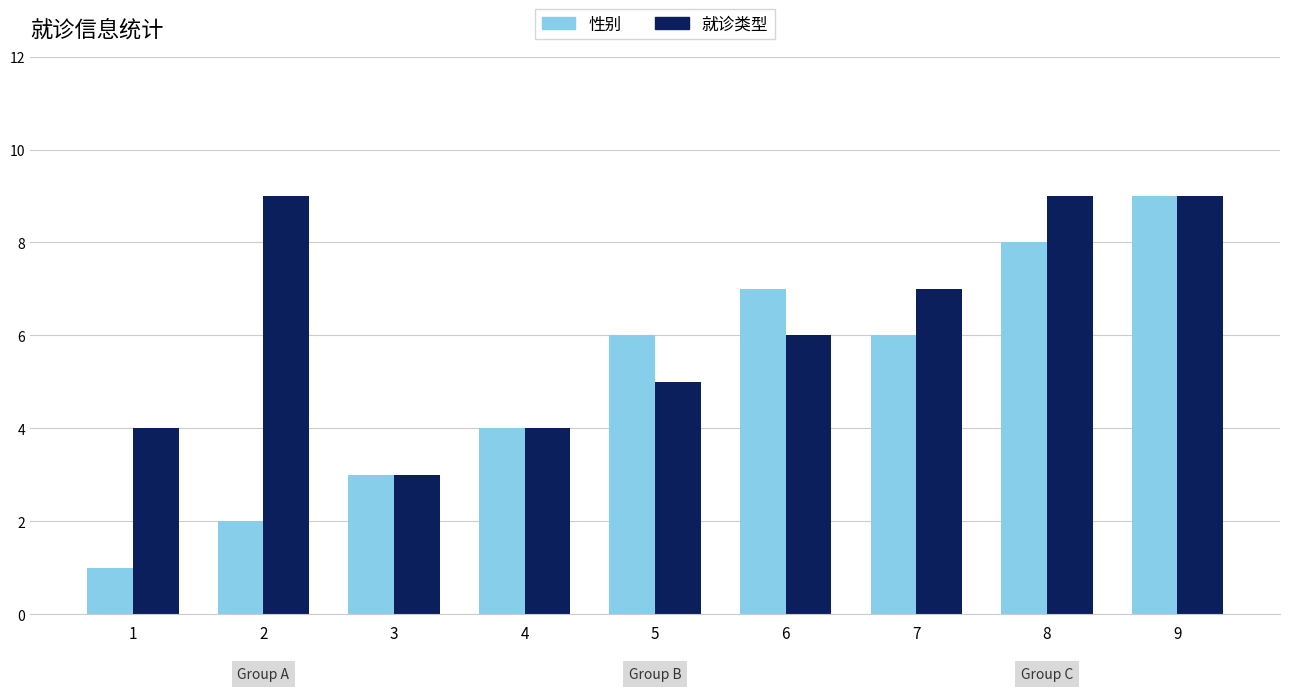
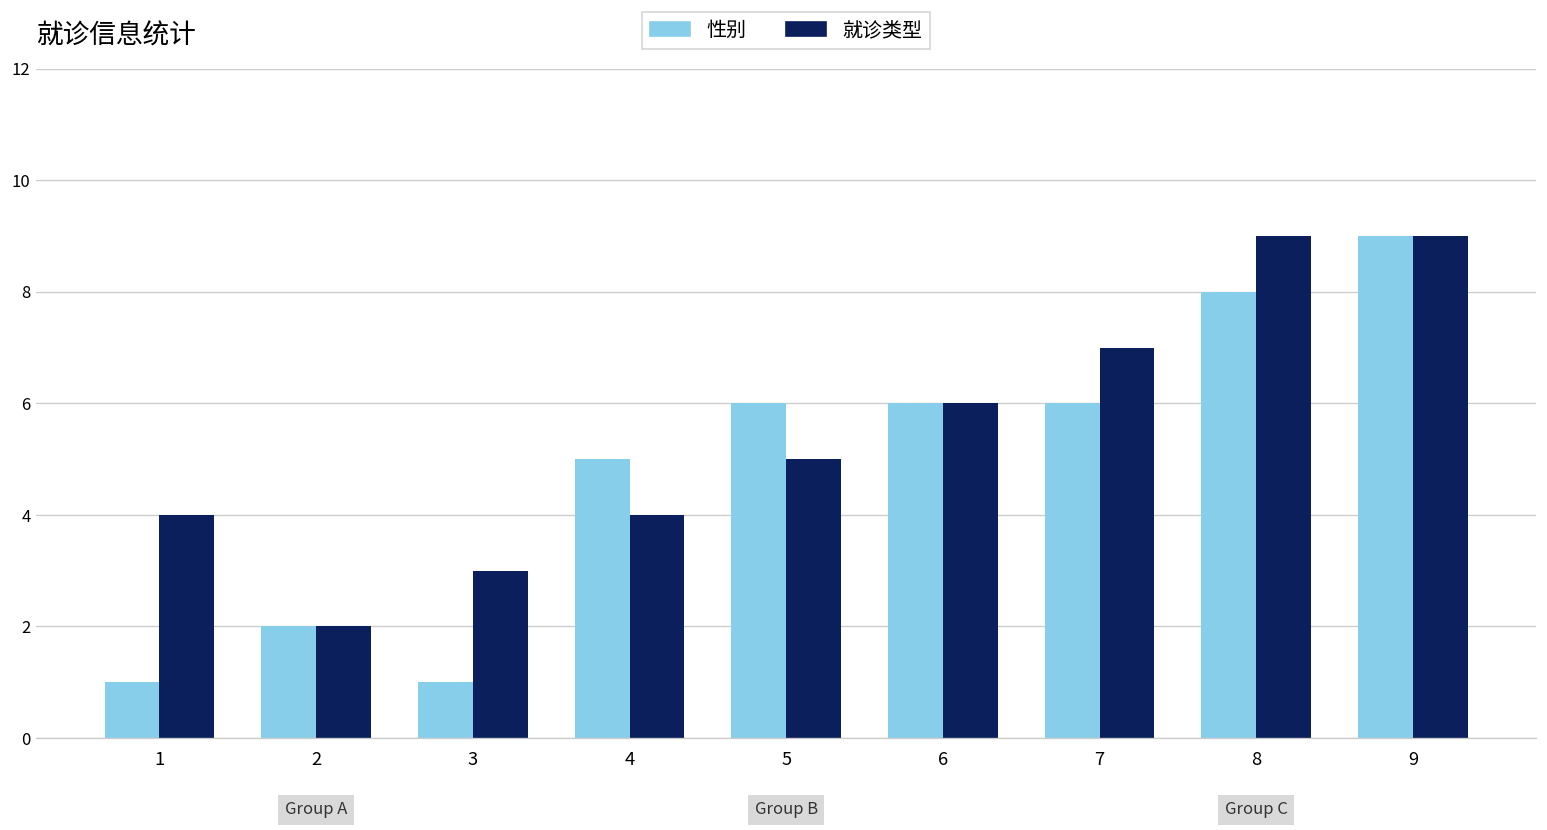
就诊类型, 2: 9 -> 2
性别, 3: 3 -> 1
性别, 4: 4 -> 5
性别, 6: 7 -> 6
